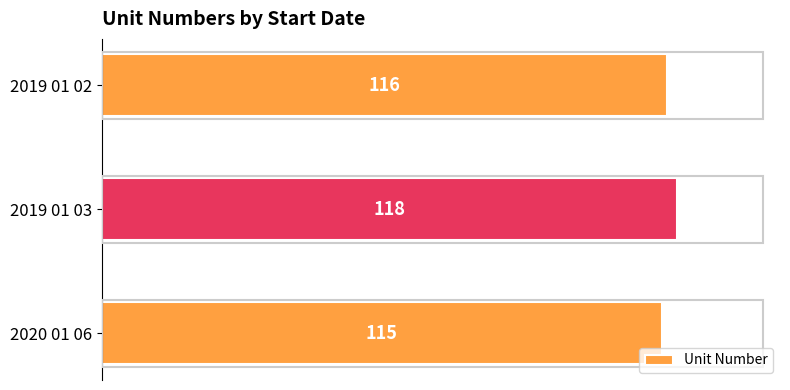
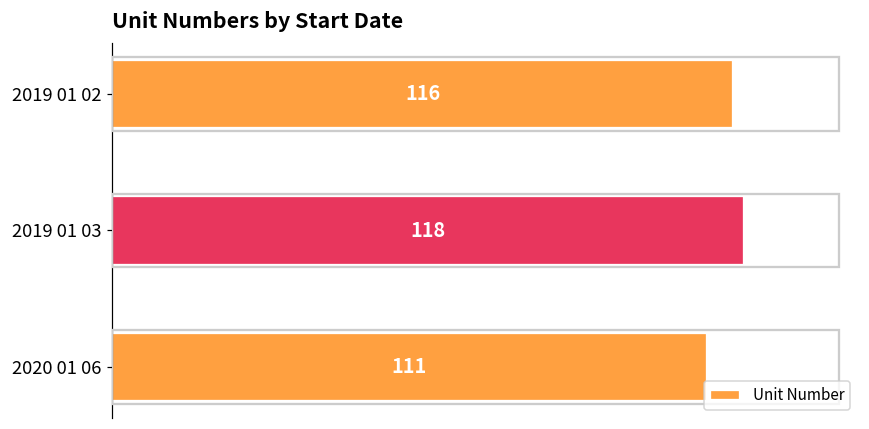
2020 01 06: 115 -> 111
